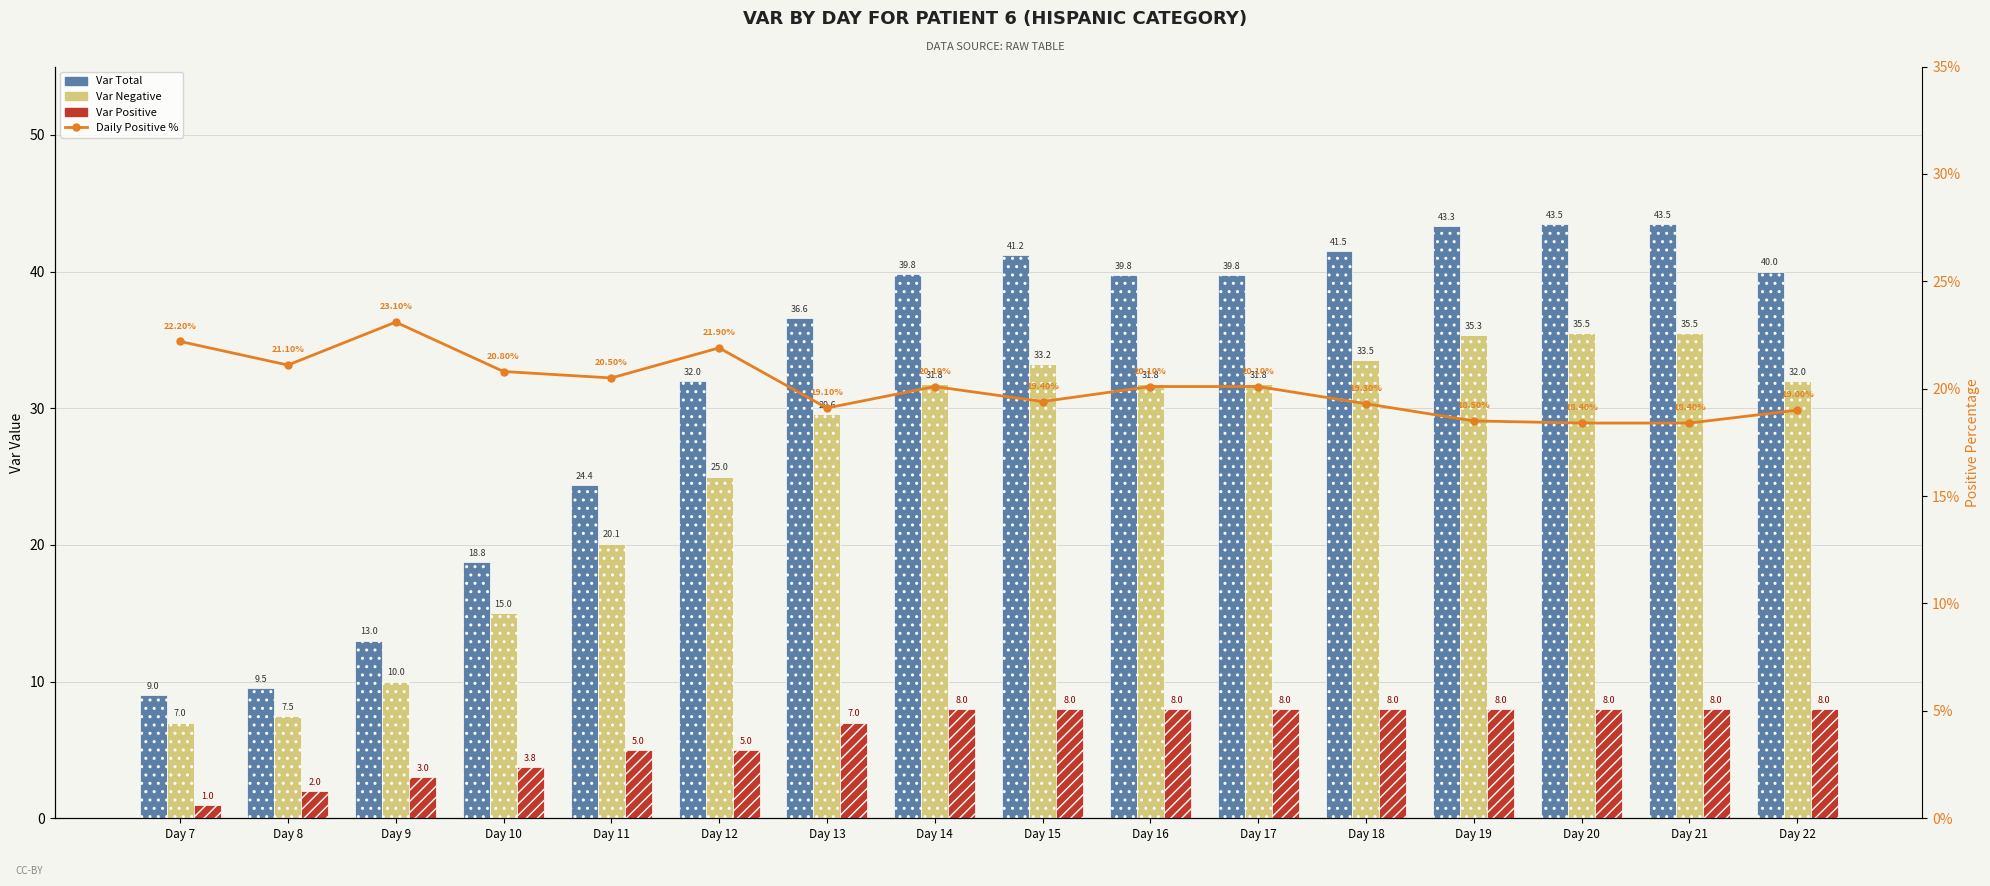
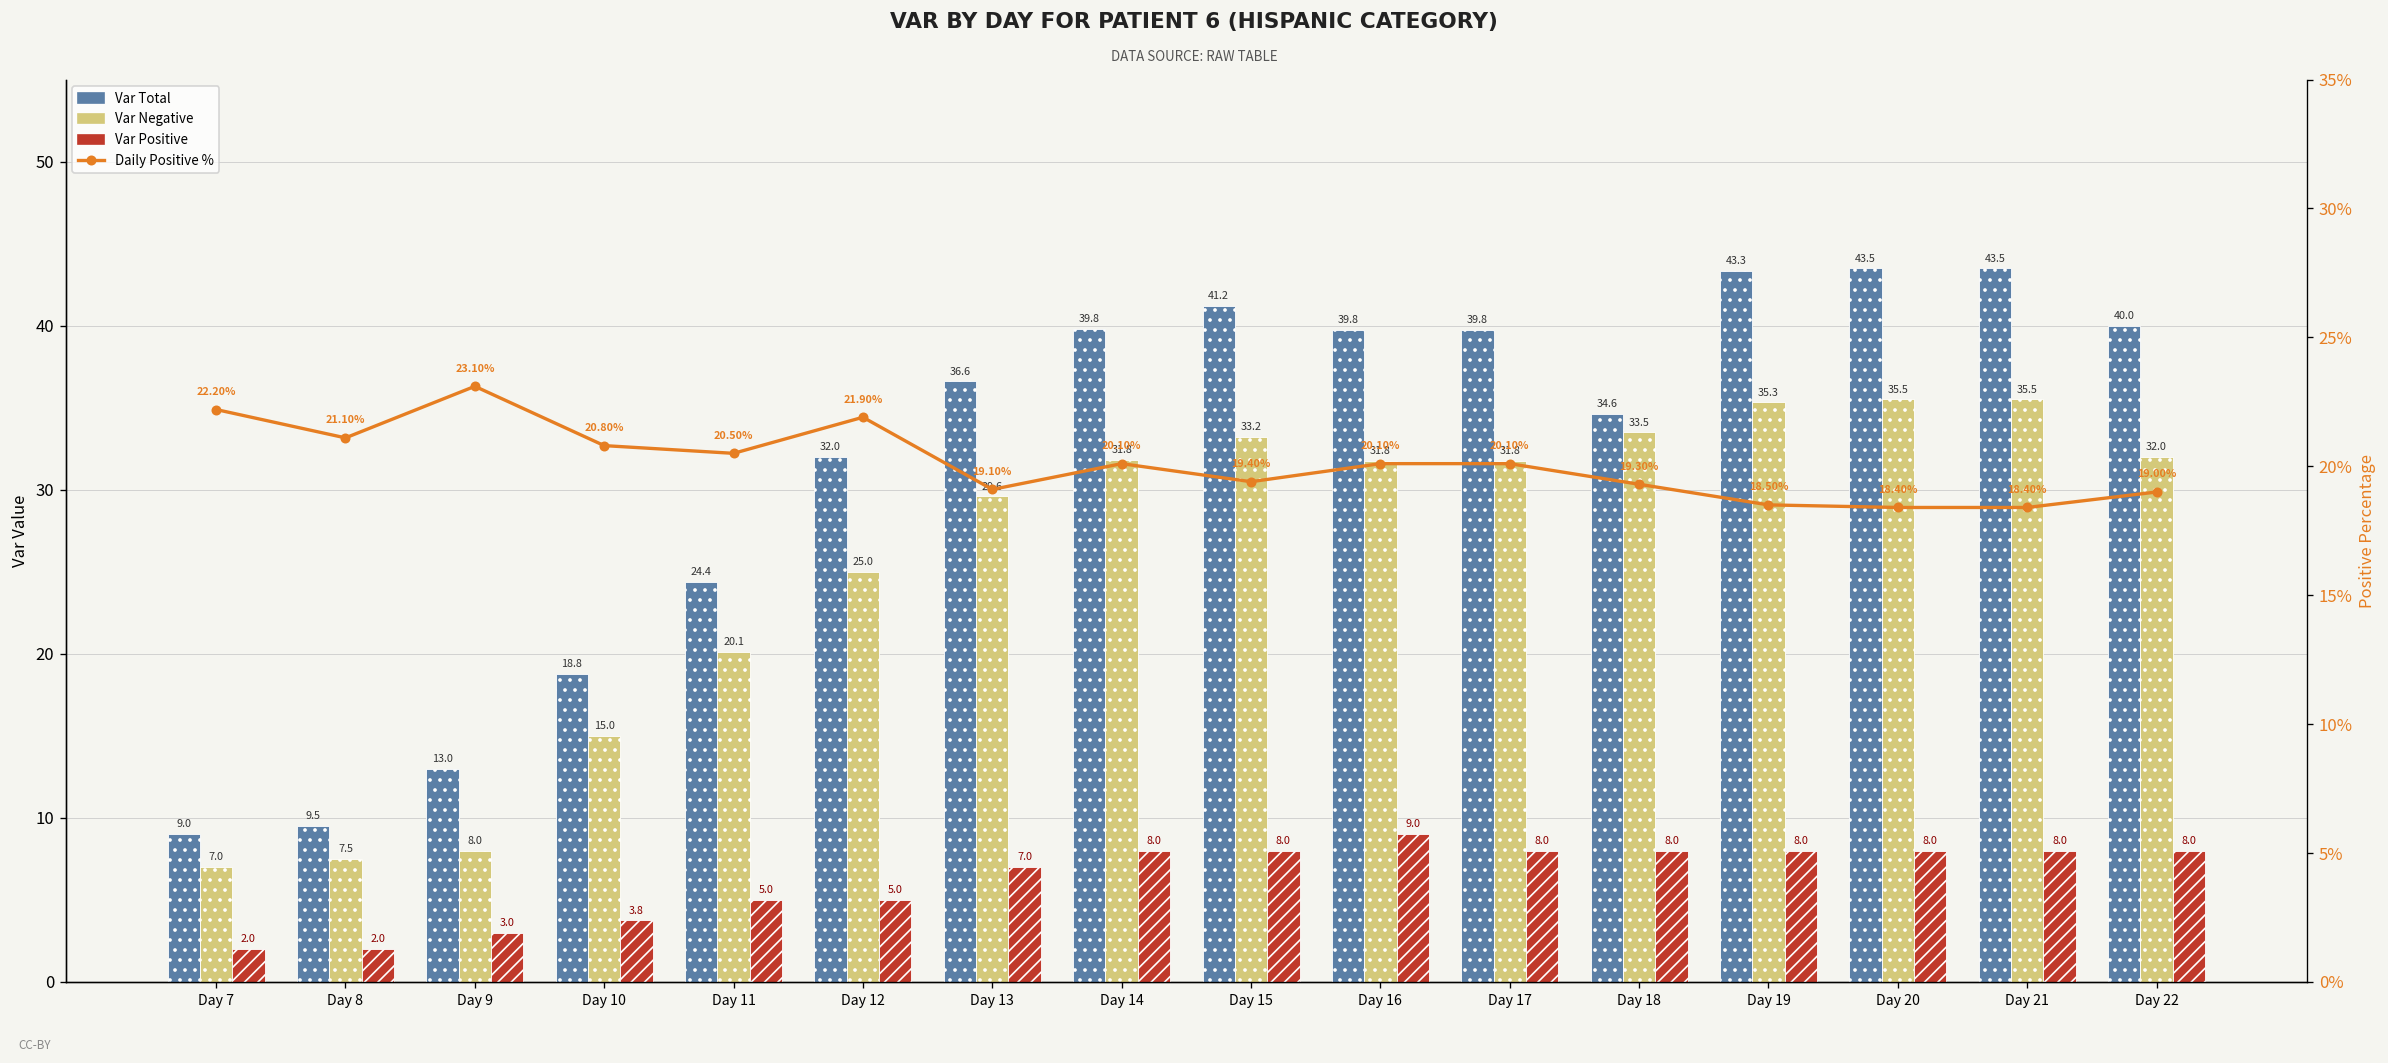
Var Positive, Day 7: 1.0 -> 2.0
Var Negative, Day 9: 10.0 -> 8.0
Var Positive, Day 16: 8.0 -> 9.0
Var Total, Day 18: 41.5 -> 34.6
